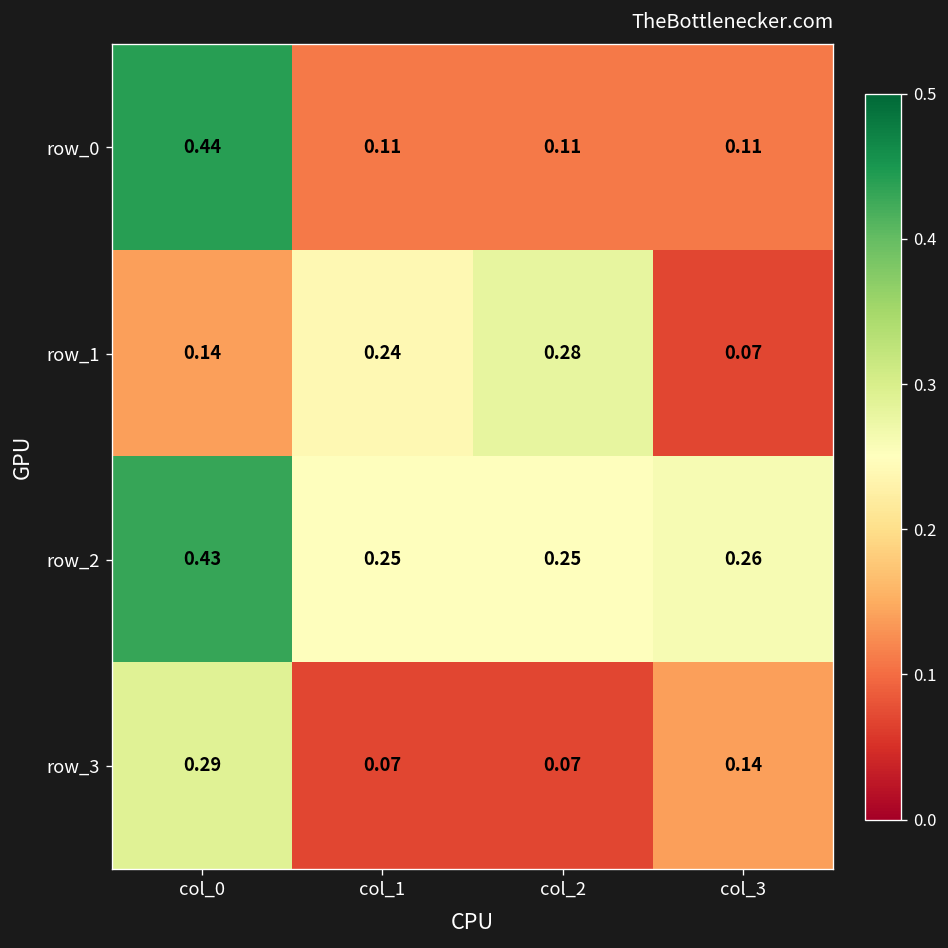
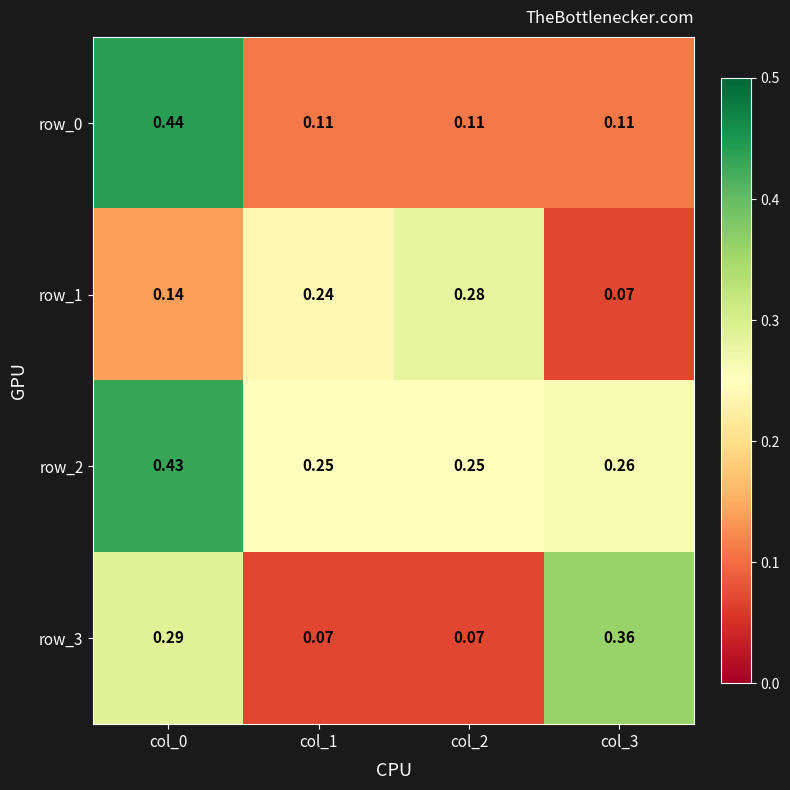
row_3, col_3: 0.14 -> 0.36
